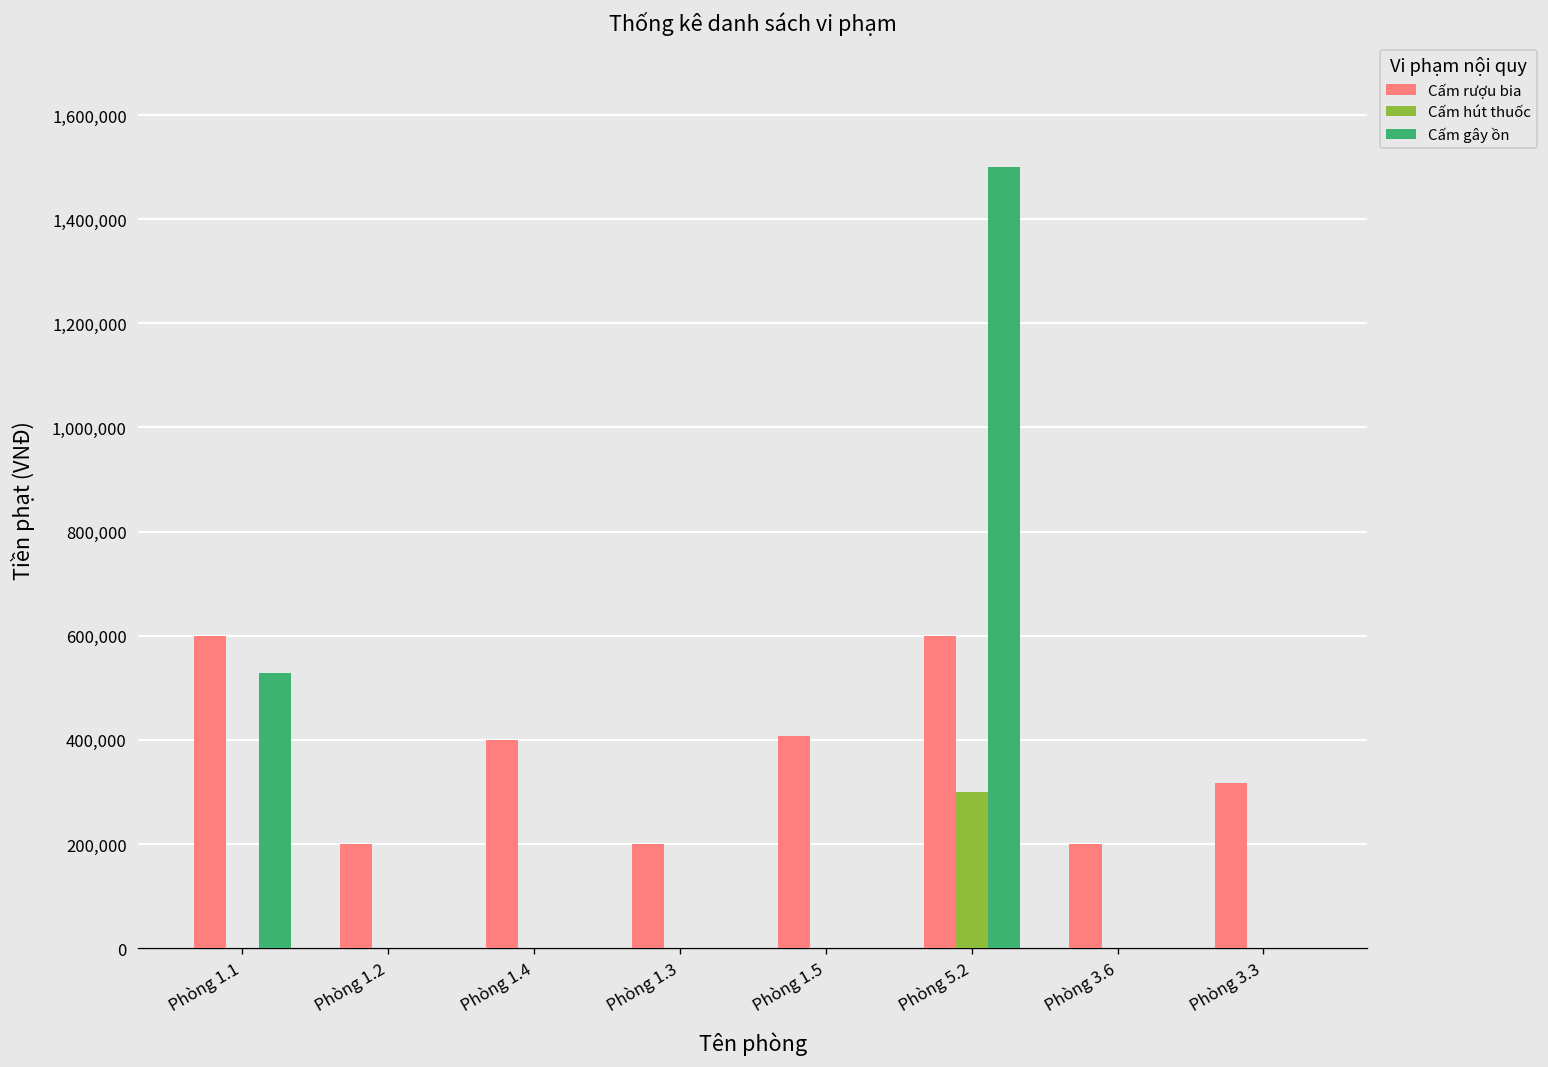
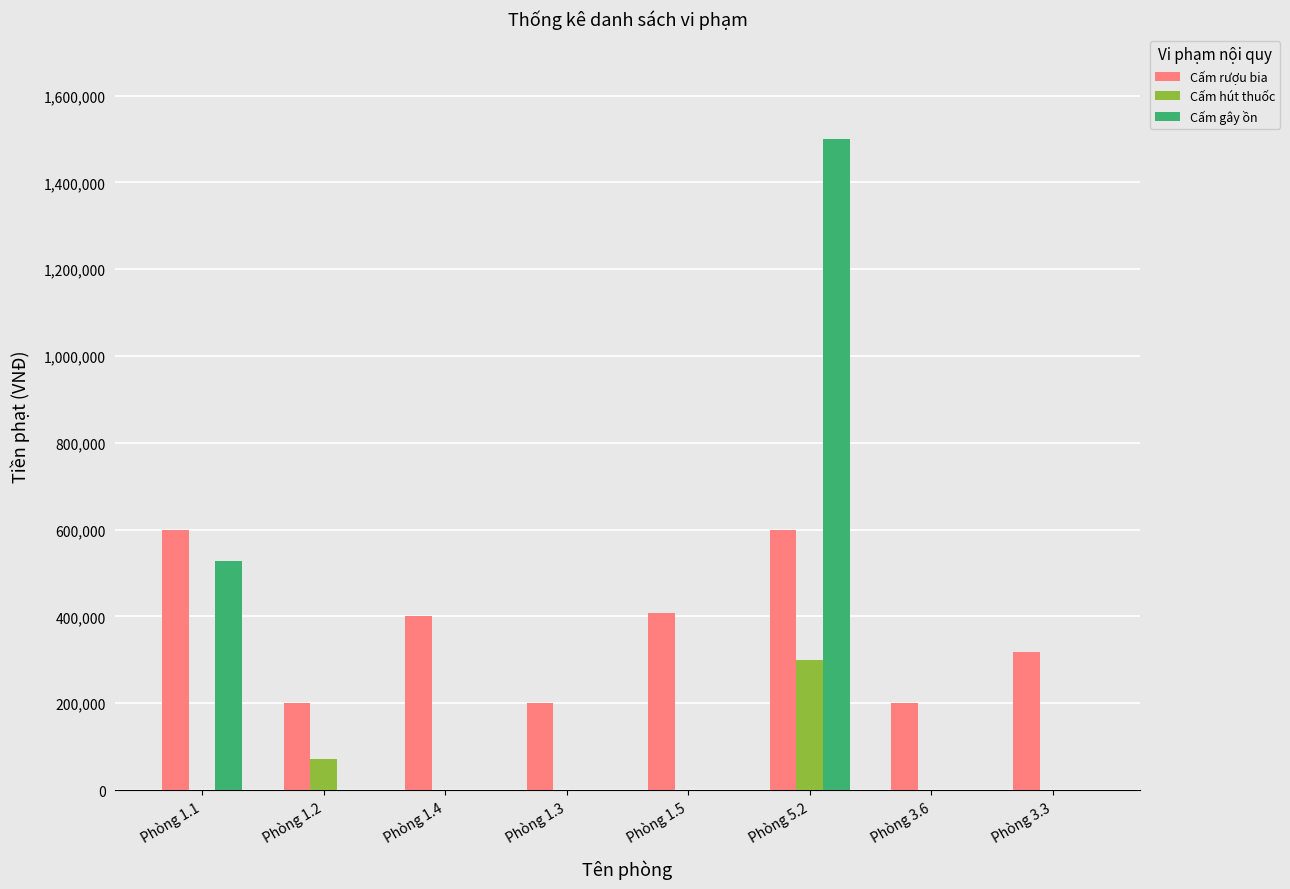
Cấm hút thuốc, Phòng 1.2: 0 -> 70,000
